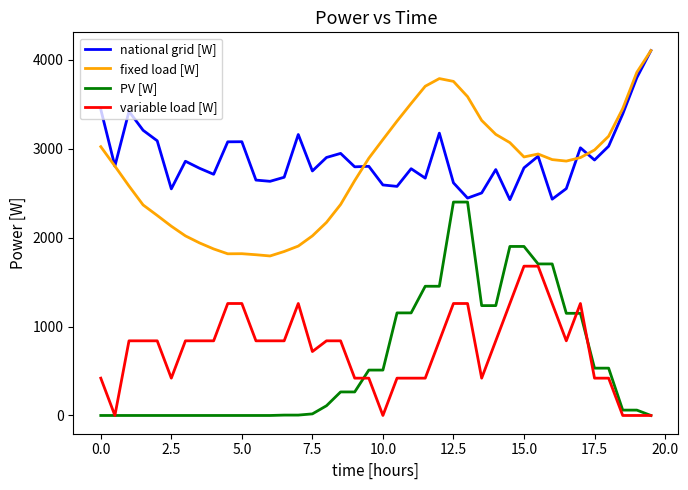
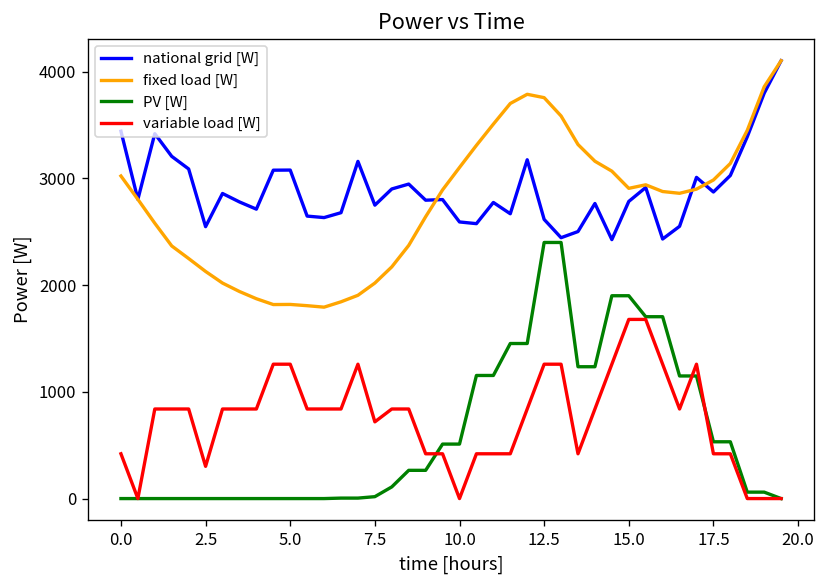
variable load [W], 2.5: 400 -> 300
